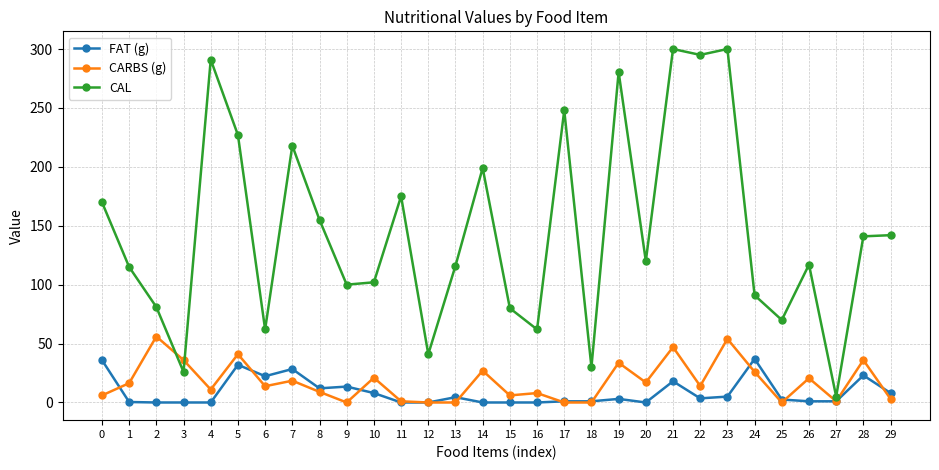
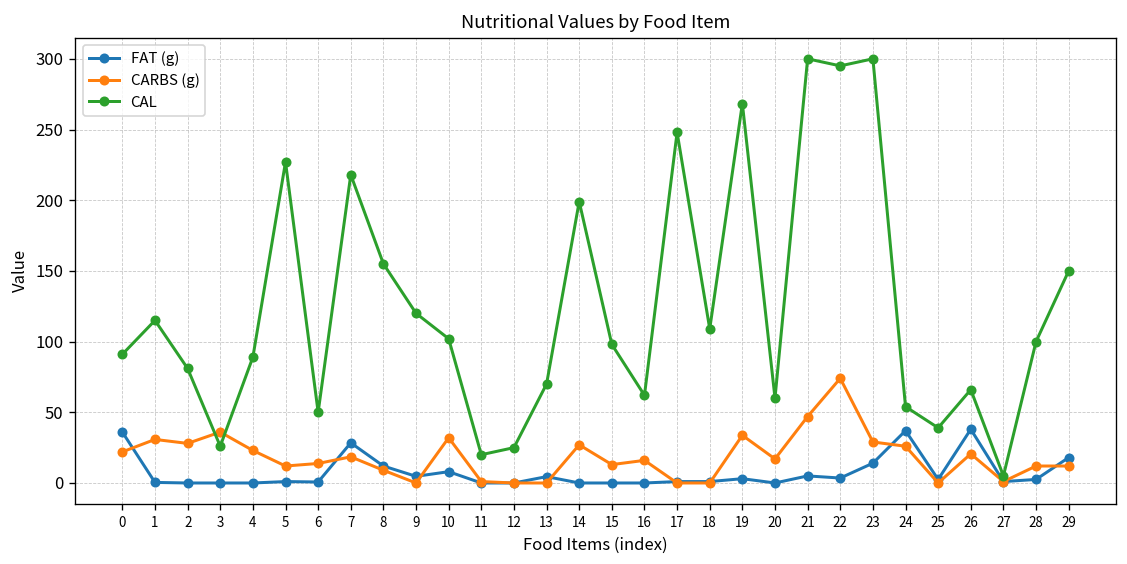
CARBS (g), 0: 6 -> 22
CAL, 0: 170 -> 91
CARBS (g), 1: 16 -> 31
CARBS (g), 2: 56 -> 28
CARBS (g), 4: 11 -> 23
CAL, 4: 291 -> 89
FAT (g), 5: 32 -> 1
CARBS (g), 5: 41 -> 12
FAT (g), 6: 22 -> 1
CAL, 6: 62 -> 50
FAT (g), 9: 14 -> 5
CAL, 9: 100 -> 120
CARBS (g), 10: 21 -> 32
CAL, 11: 175 -> 20
CAL, 12: 41 -> 25
CAL, 13: 116 -> 70
CARBS (g), 15: 6 -> 13
CAL, 15: 80 -> 98
CARBS (g), 16: 8 -> 16
CAL, 18: 30 -> 109
CAL, 19: 280 -> 268
CAL, 20: 120 -> 60
FAT (g), 21: 18 -> 5
CARBS (g), 22: 14 -> 74
FAT (g), 23: 5 -> 14
CARBS (g), 23: 54 -> 29
CAL, 24: 91 -> 54
CAL, 25: 70 -> 39
FAT (g), 26: 1 -> 38
CAL, 26: 117 -> 66
FAT (g), 28: 23 -> 3
CARBS (g), 28: 36 -> 12
CAL, 28: 141 -> 100
FAT (g), 29: 8 -> 18
CARBS (g), 29: 3 -> 12
CAL, 29: 142 -> 150
